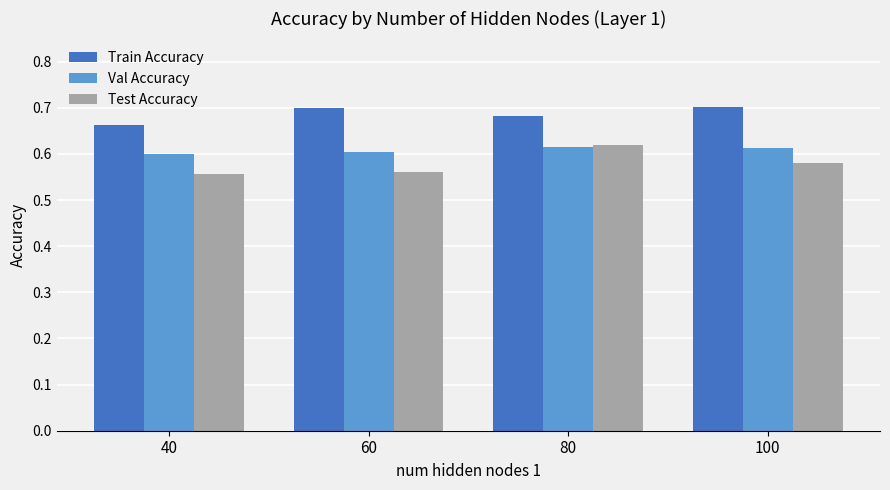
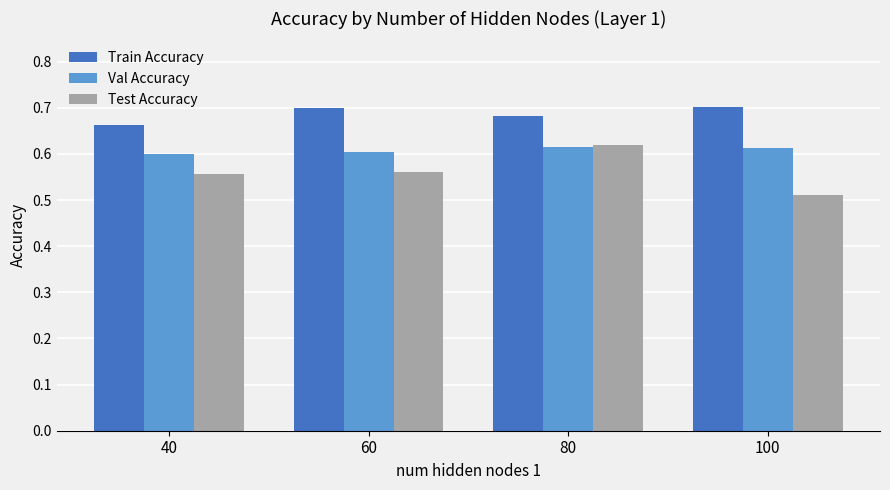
Test Accuracy, 100: 0.58 -> 0.51
